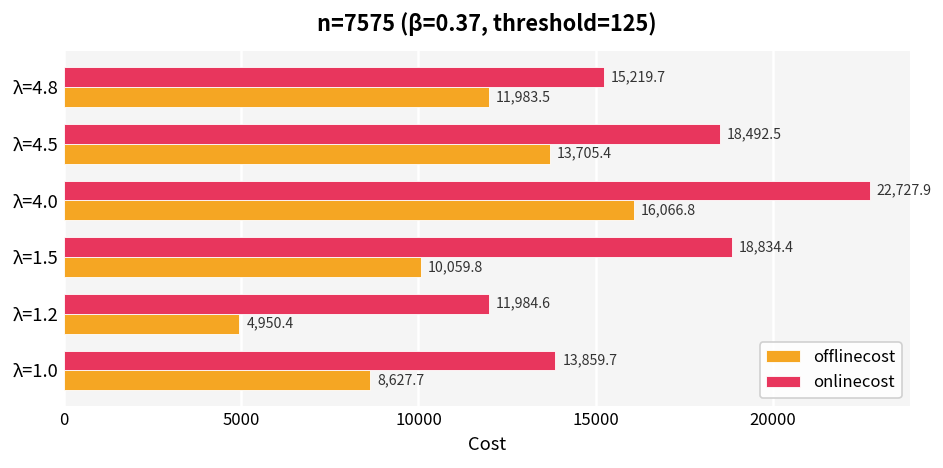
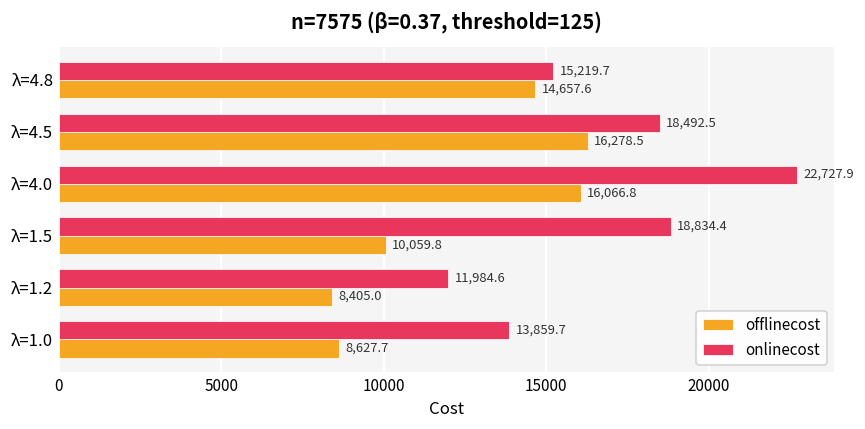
offlinecost, λ=4.8: 11,983.5 -> 14,657.6
offlinecost, λ=4.5: 13,705.4 -> 16,278.5
offlinecost, λ=1.2: 4,950.4 -> 8,405.0
